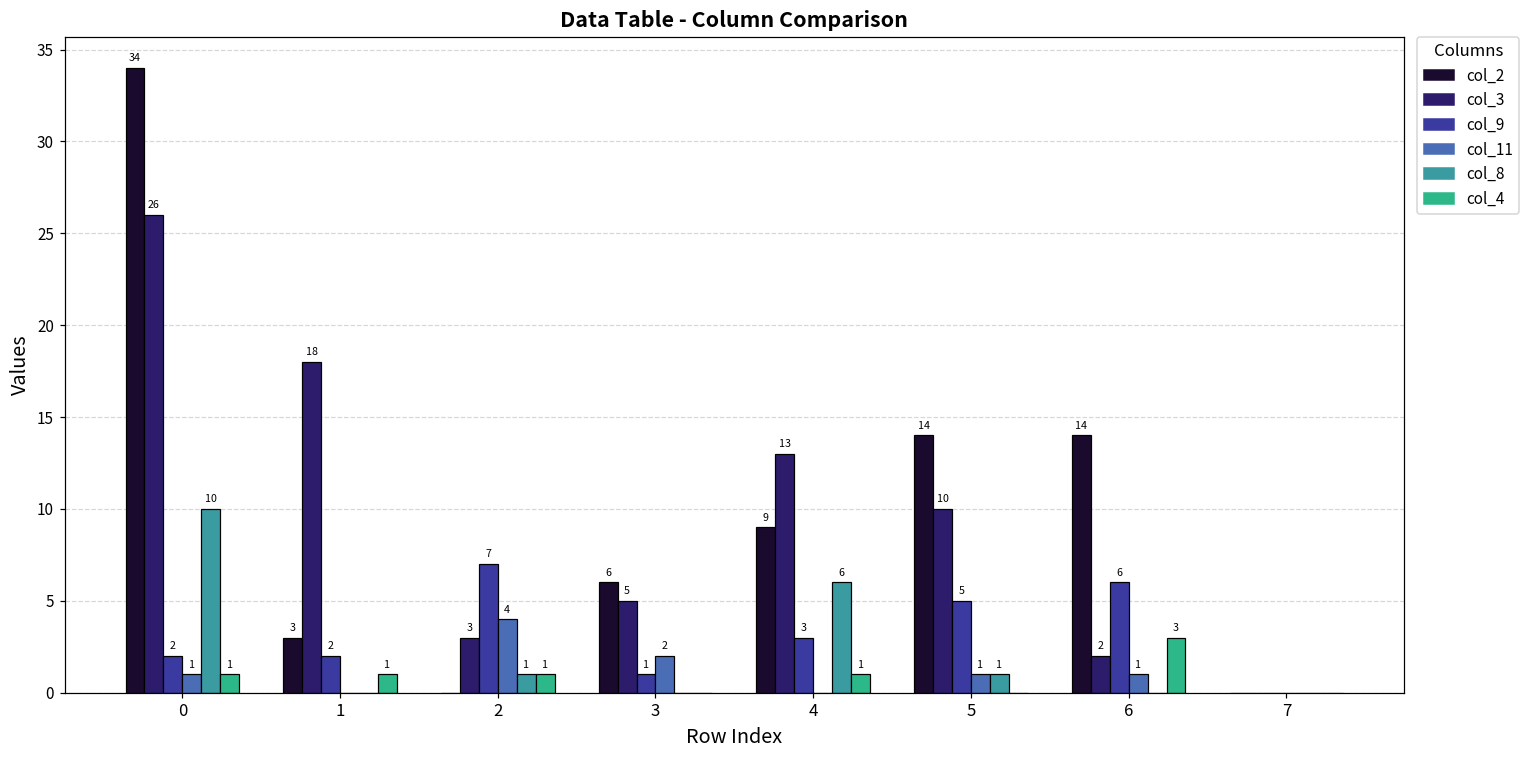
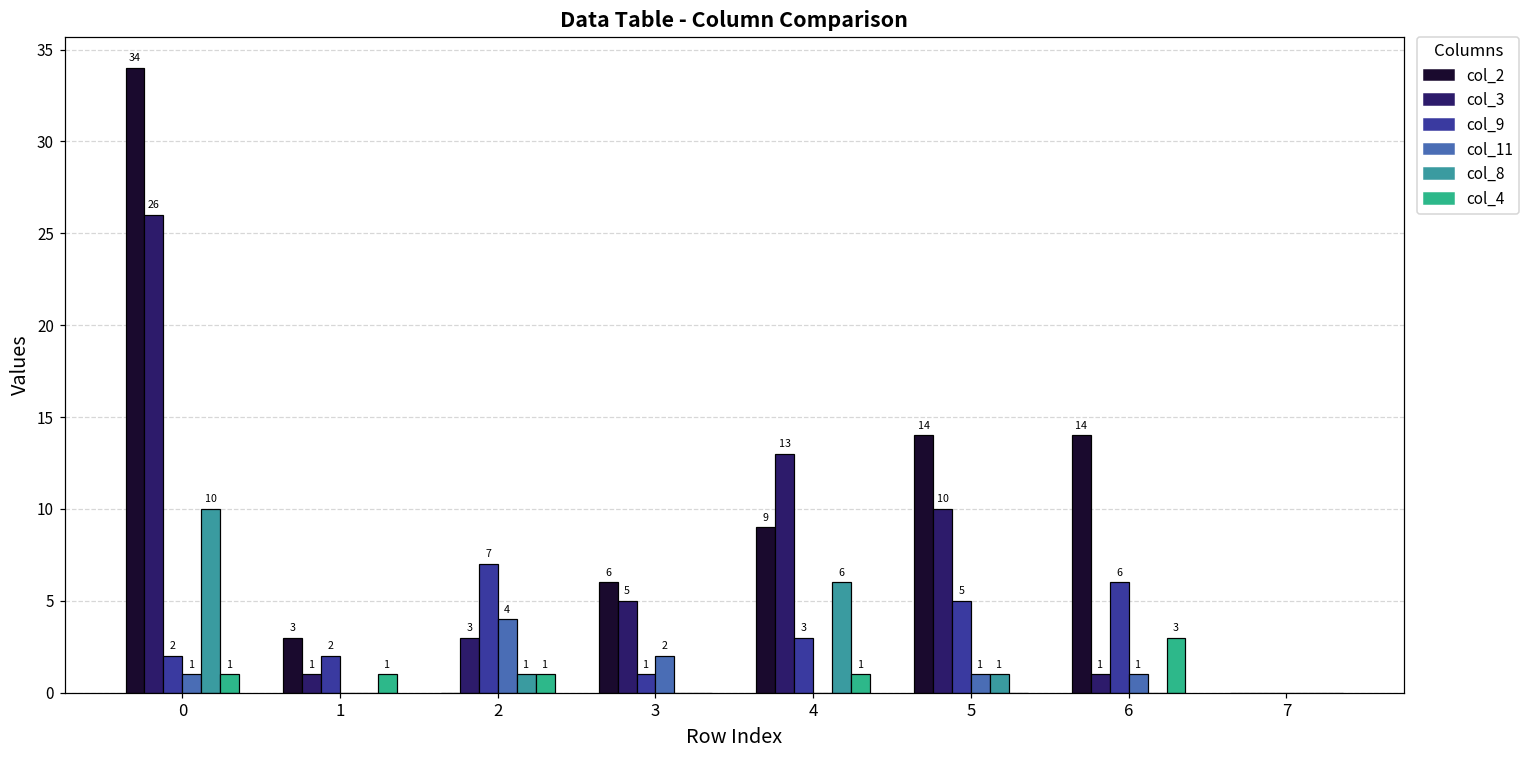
col_3, 1: 18 -> 1
col_3, 6: 2 -> 1
